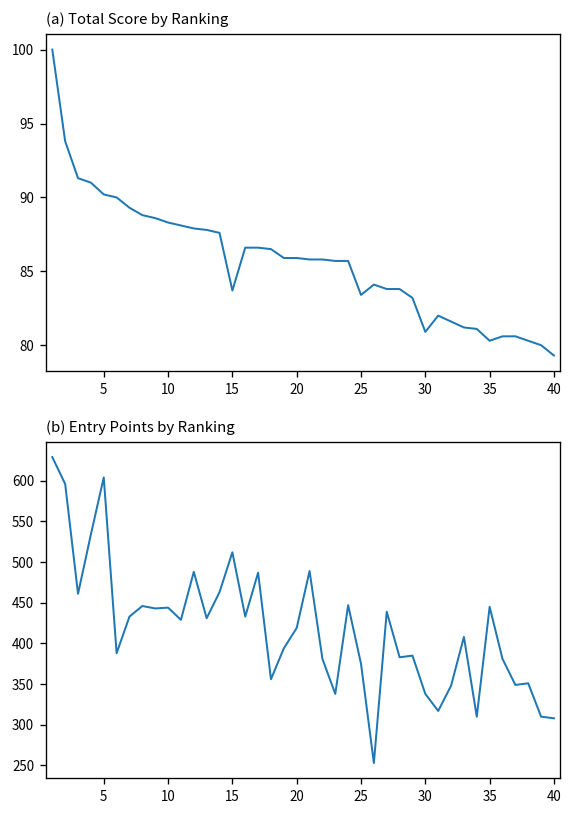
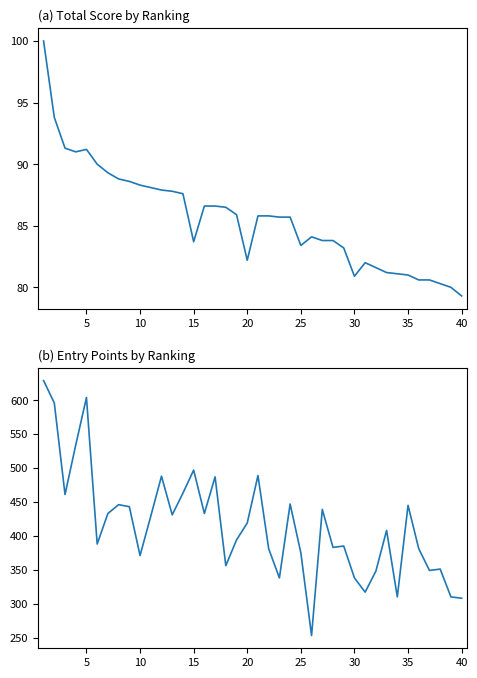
(a) Total Score by Ranking, 5: 90.2 -> 91.2
(a) Total Score by Ranking, 20: 85.9 -> 82.2
(a) Total Score by Ranking, 35: 80.3 -> 81.0
(b) Entry Points by Ranking, 10: 440 -> 370
(b) Entry Points by Ranking, 15: 510 -> 500
